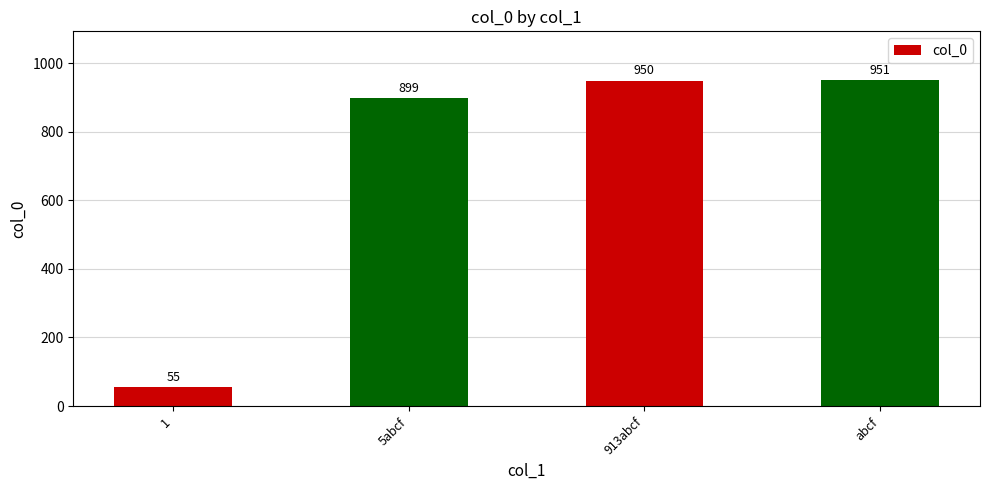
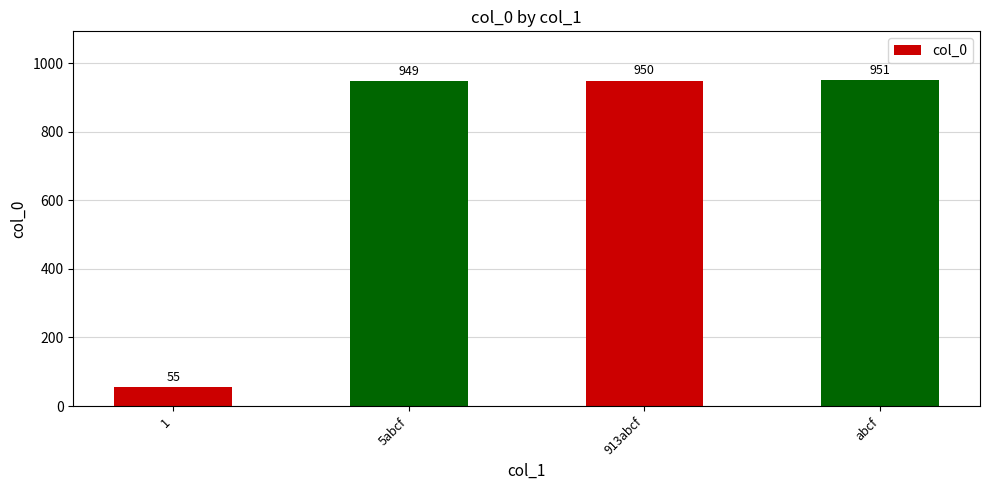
5abcf: 899 -> 949
